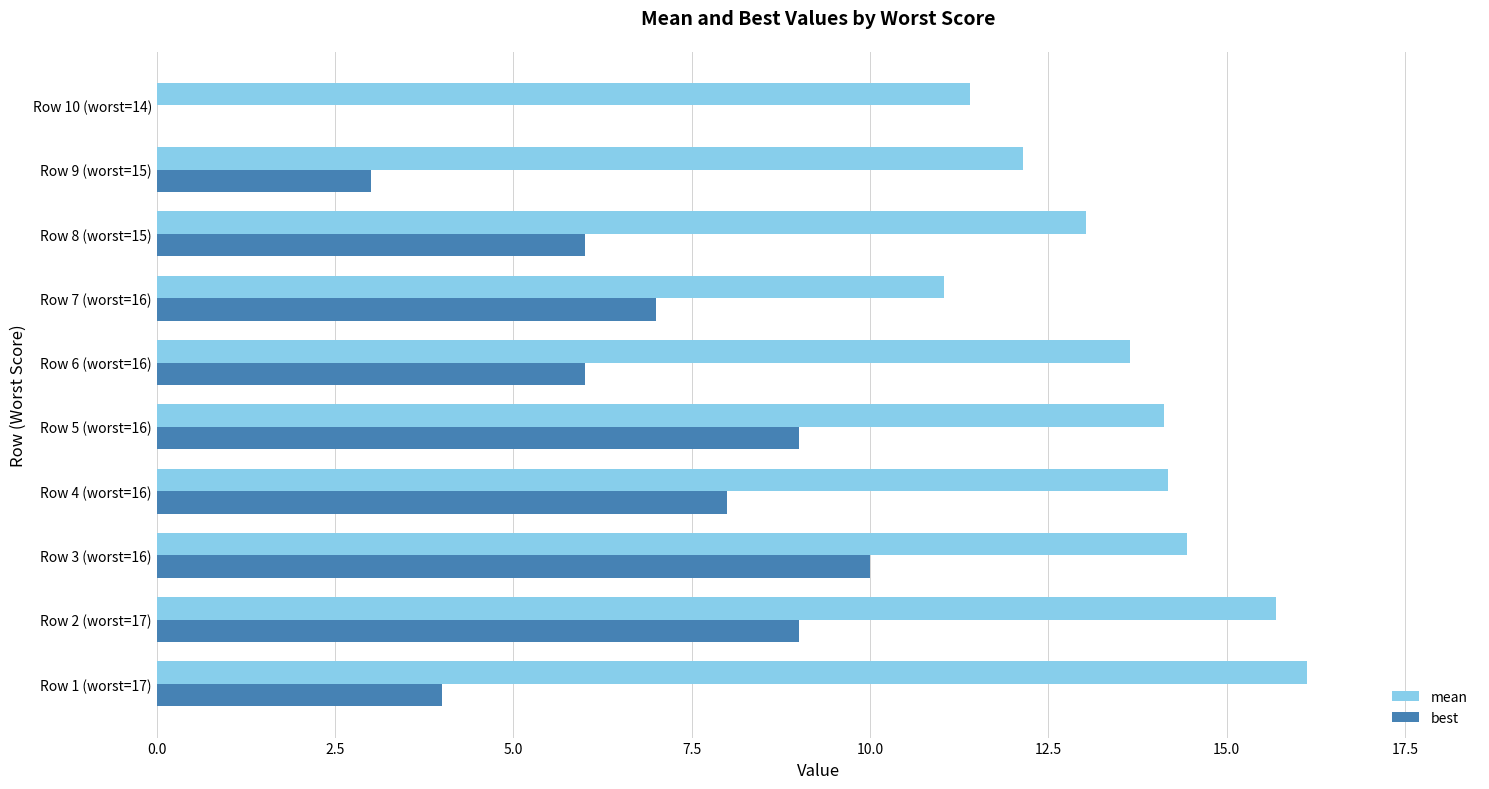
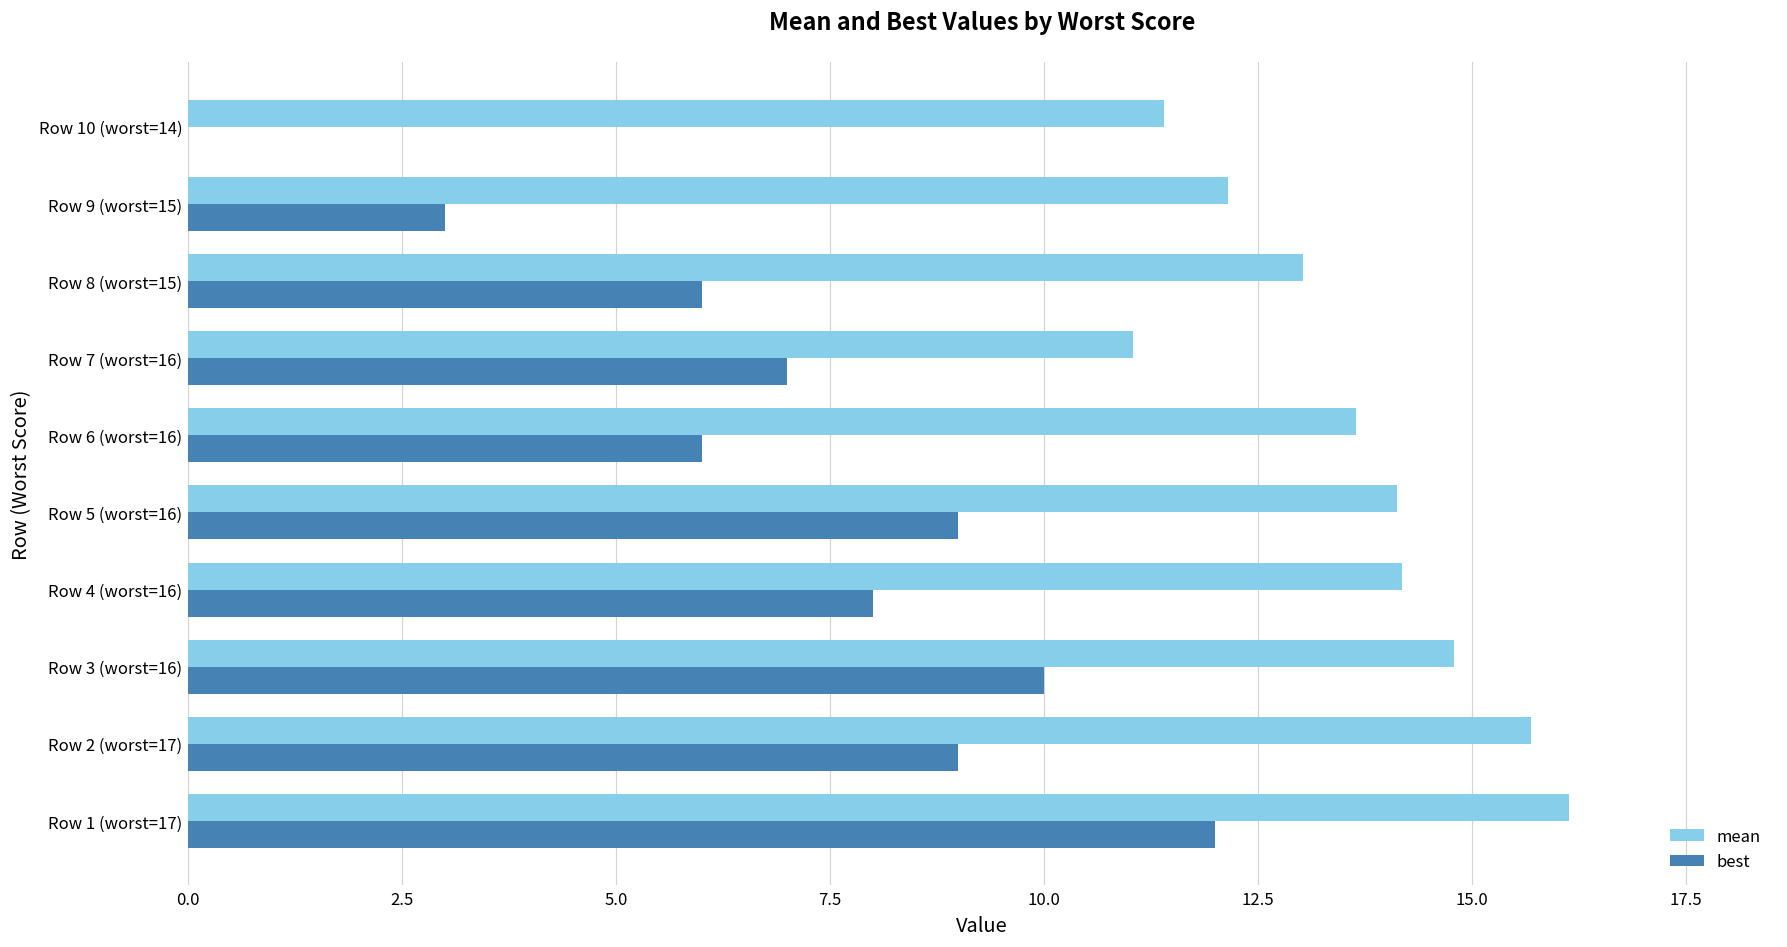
mean, Row 3 (worst=16): 14.4 -> 14.8
best, Row 1 (worst=17): 4 -> 12
